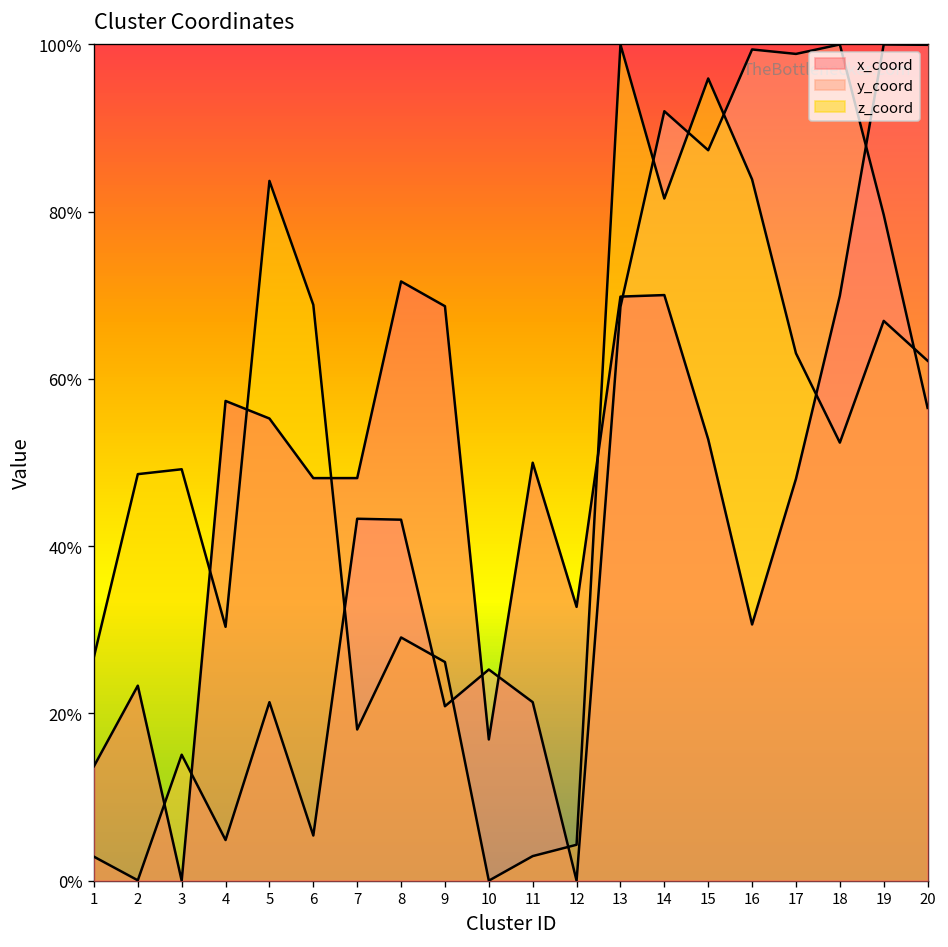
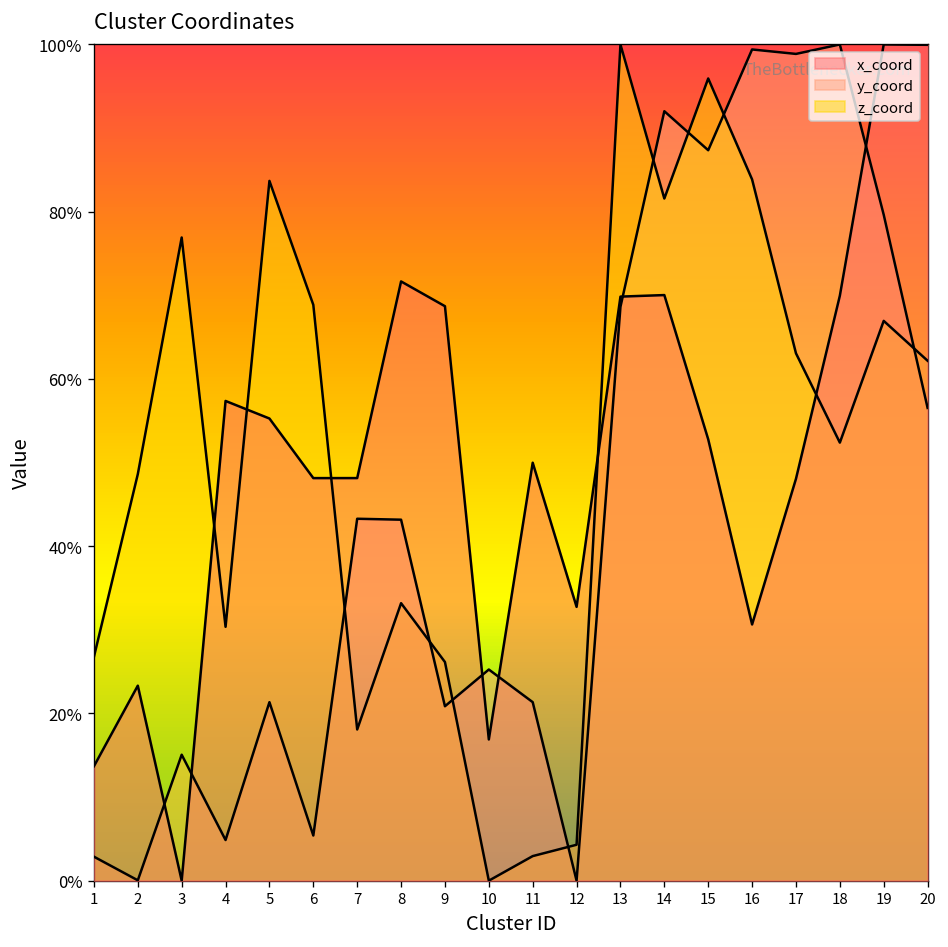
z_coord, 3: 49% -> 77%
z_coord, 8: 29% -> 33%
